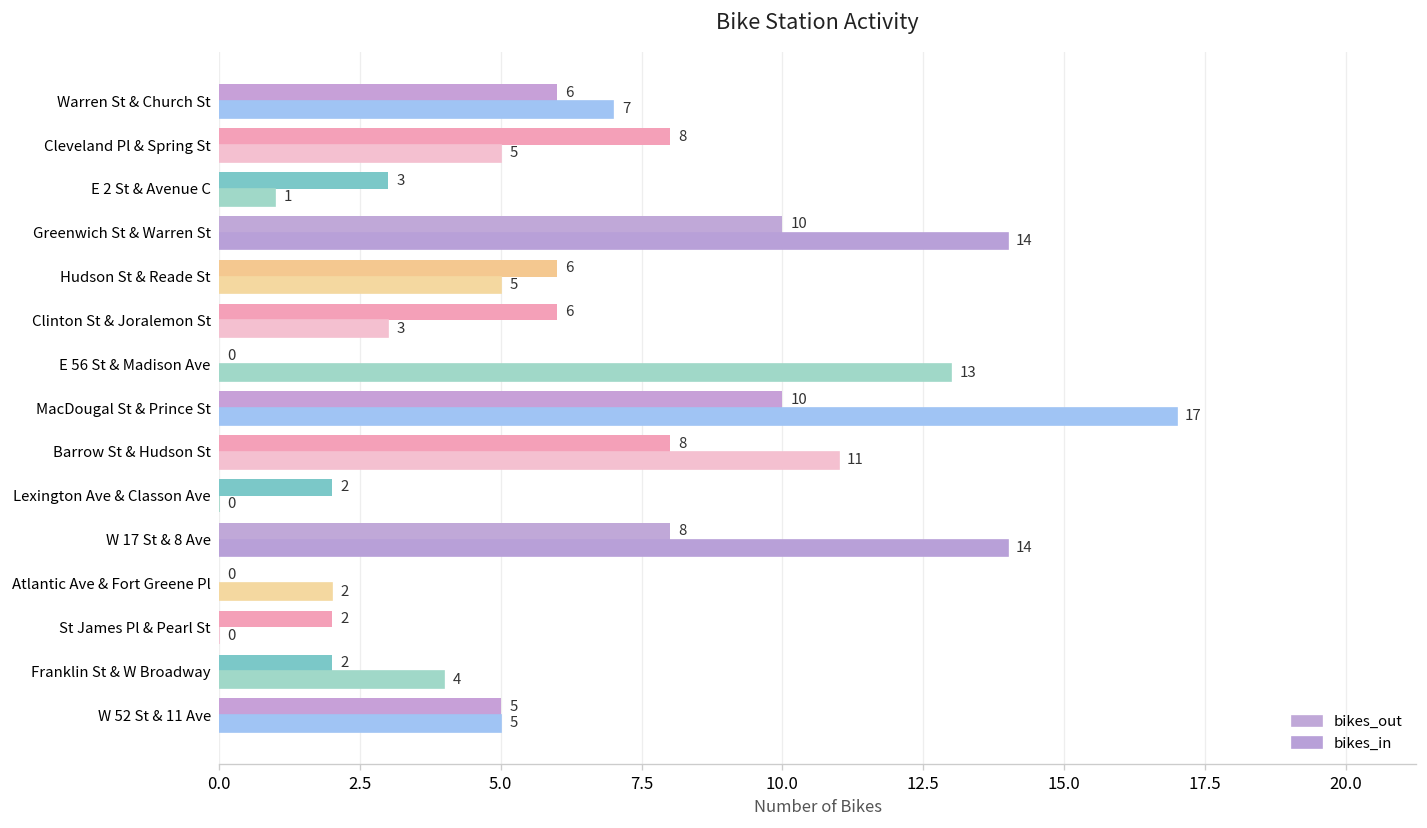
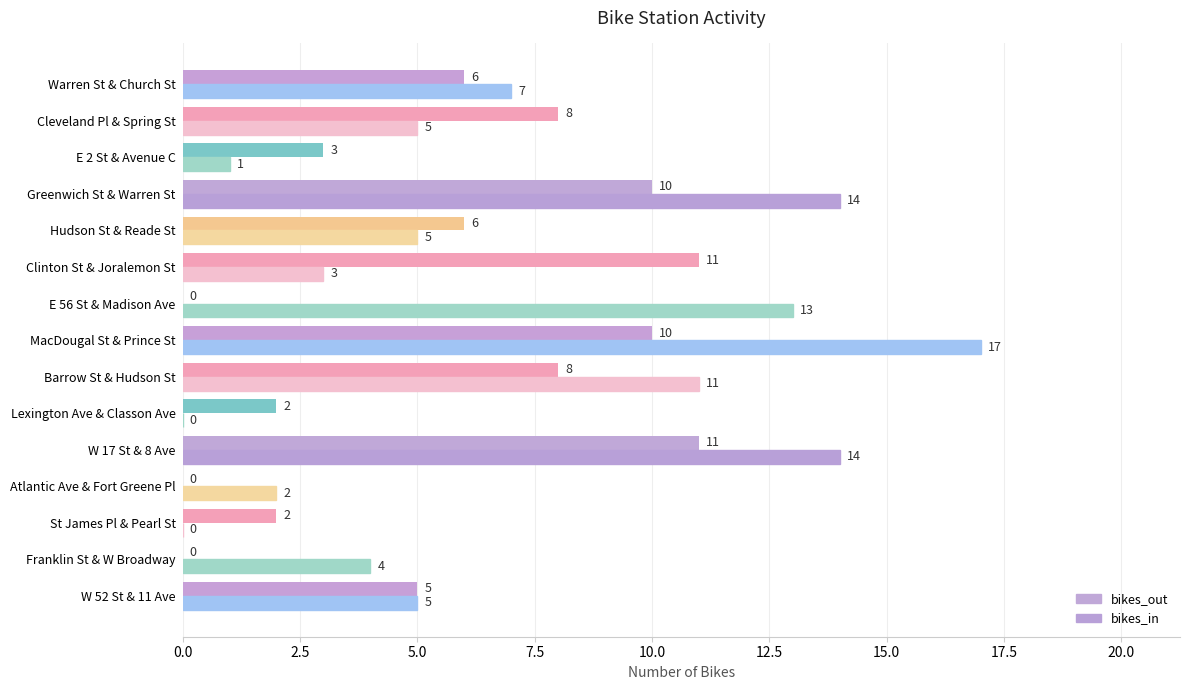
bikes_out, Clinton St & Joralemon St: 6 -> 11
bikes_out, W 17 St & 8 Ave: 8 -> 11
bikes_out, Franklin St & W Broadway: 2 -> 0
